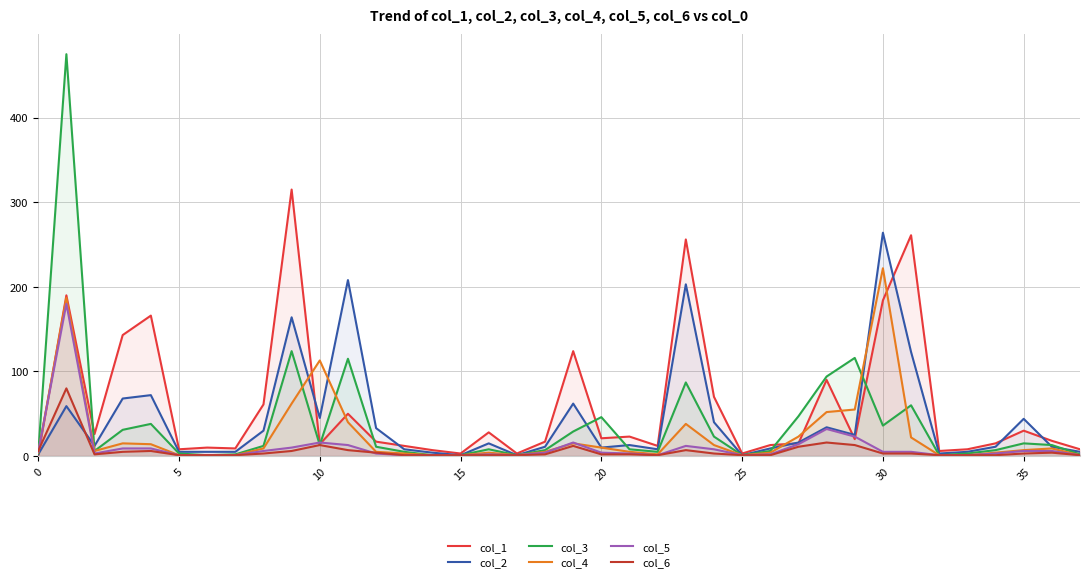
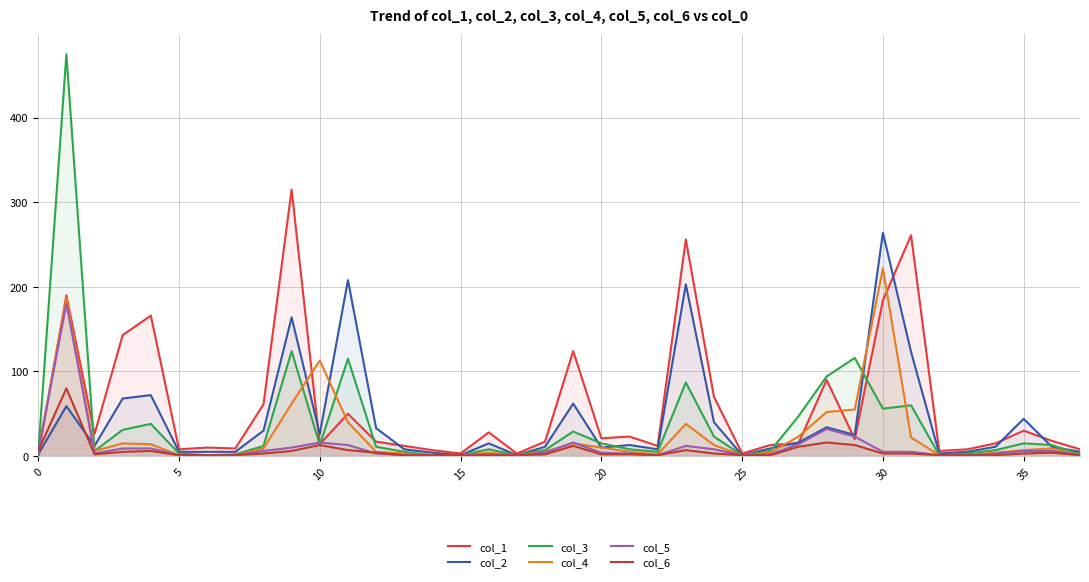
col_2, 10: 50 -> 30
col_3, 20: 50 -> 20
col_3, 30: 40 -> 60
